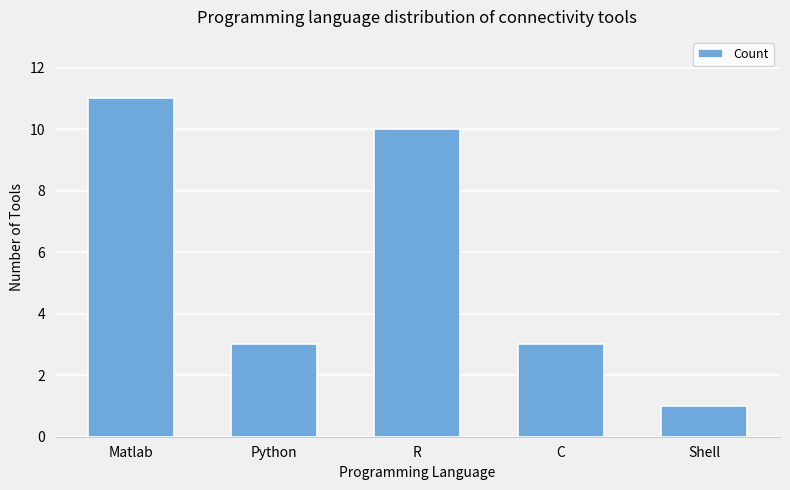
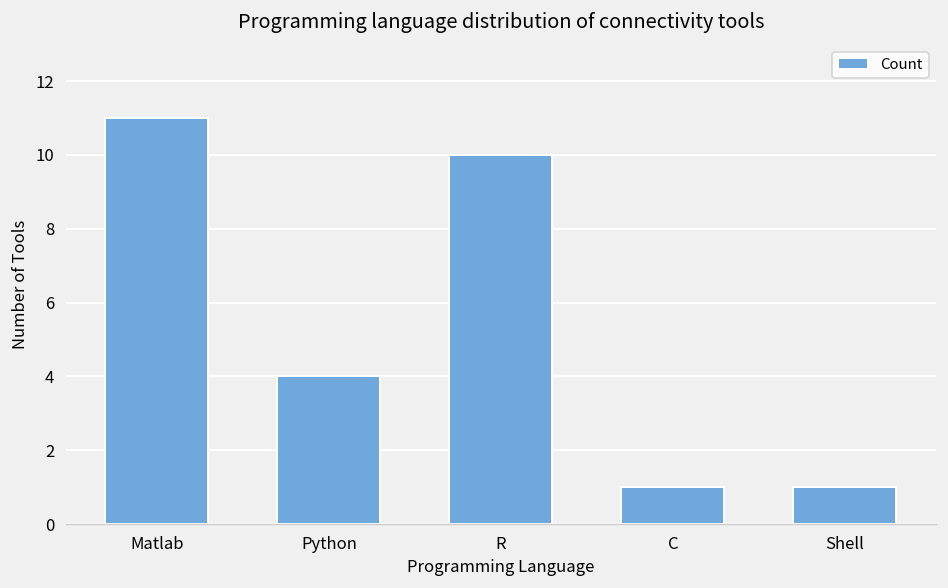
Python: 3 -> 4
C: 3 -> 1
